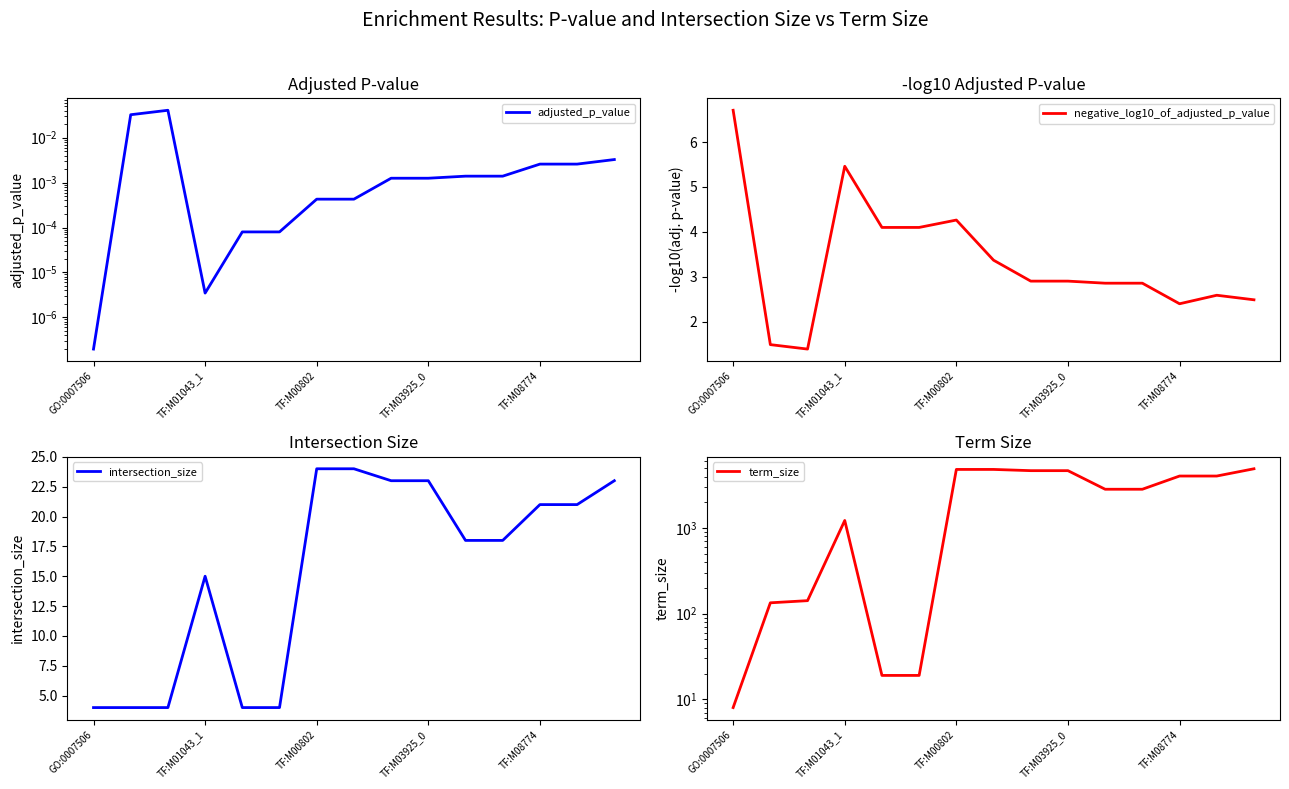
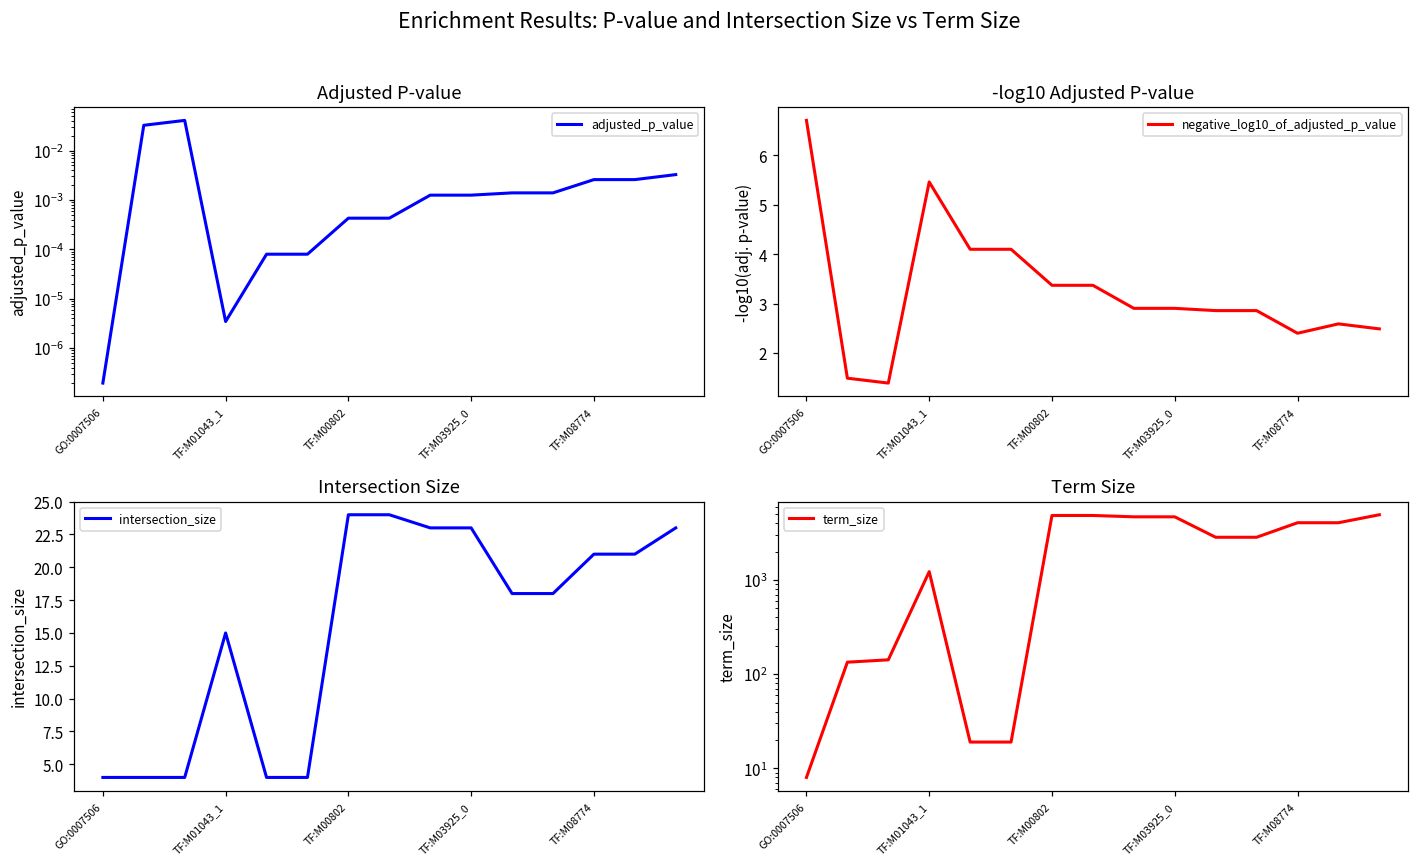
-log10 Adjusted P-value, TF:M00802: 4.3 -> 3.4
